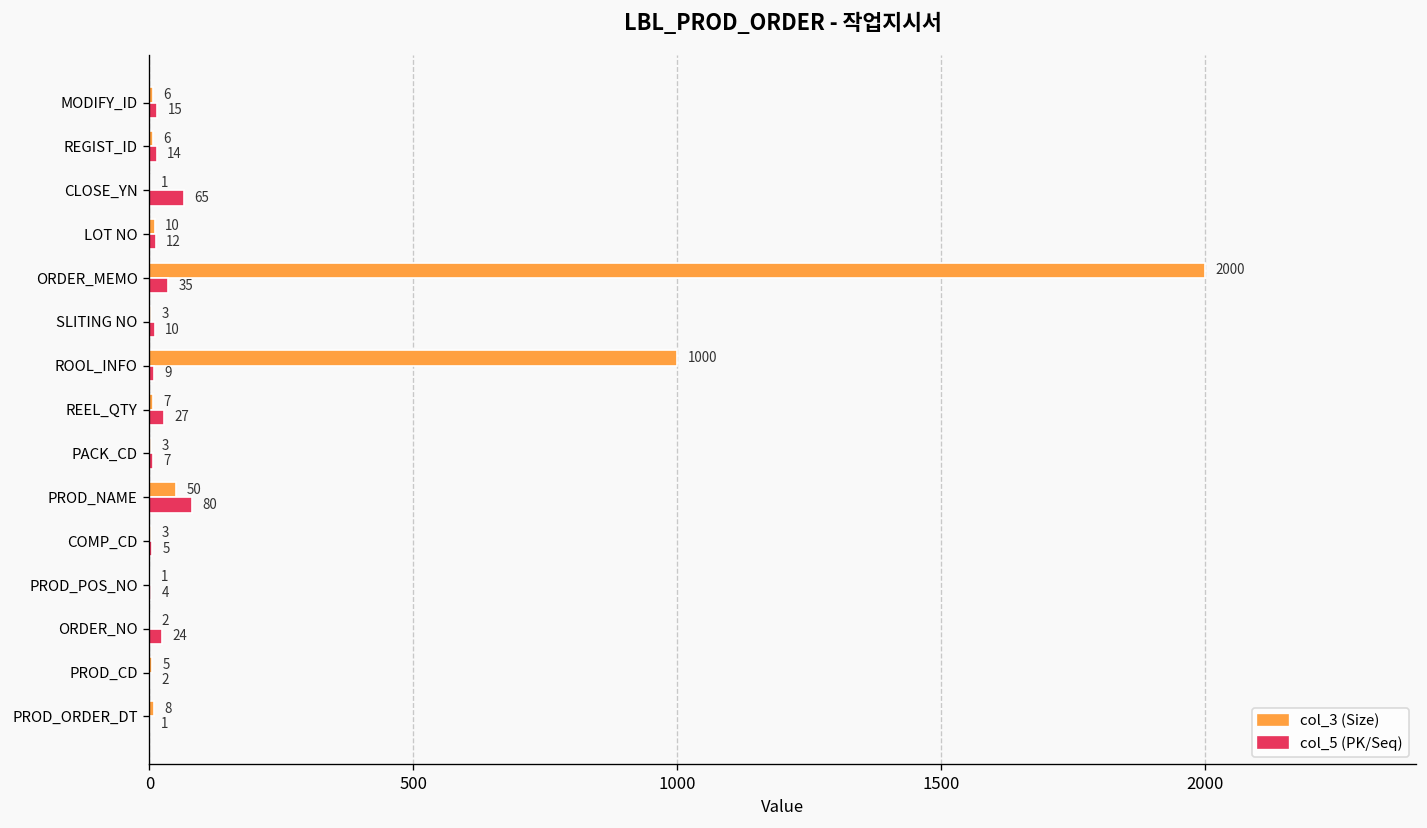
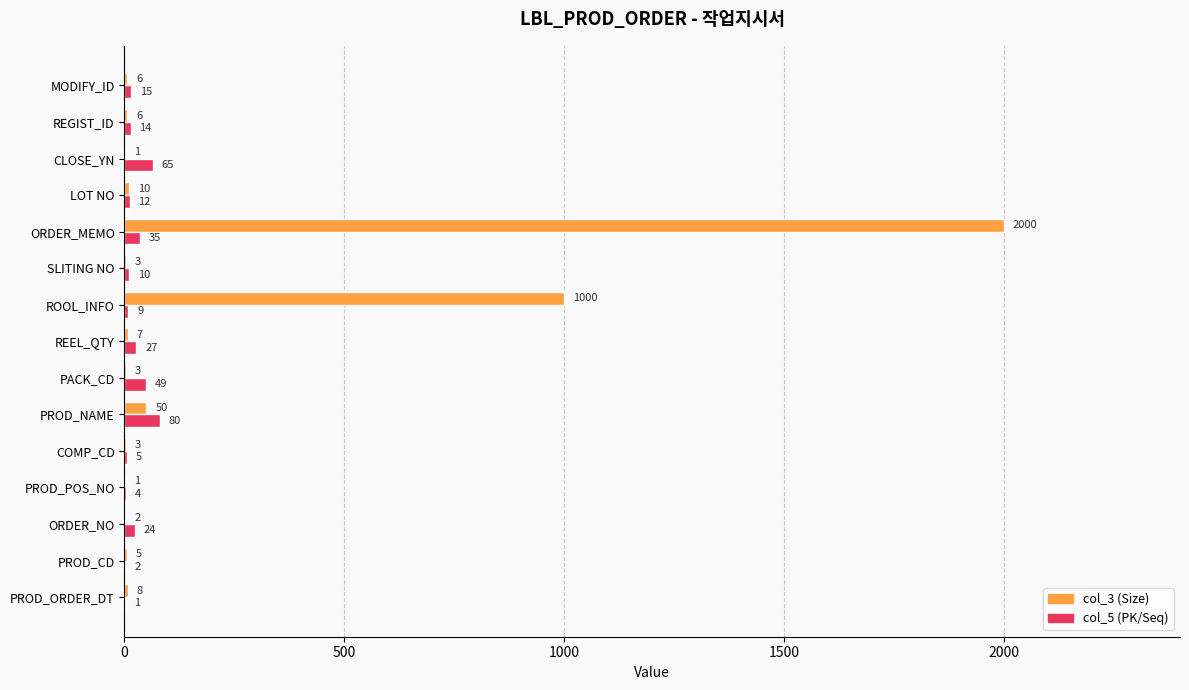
col_5 (PK/Seq), PACK_CD: 7 -> 49
